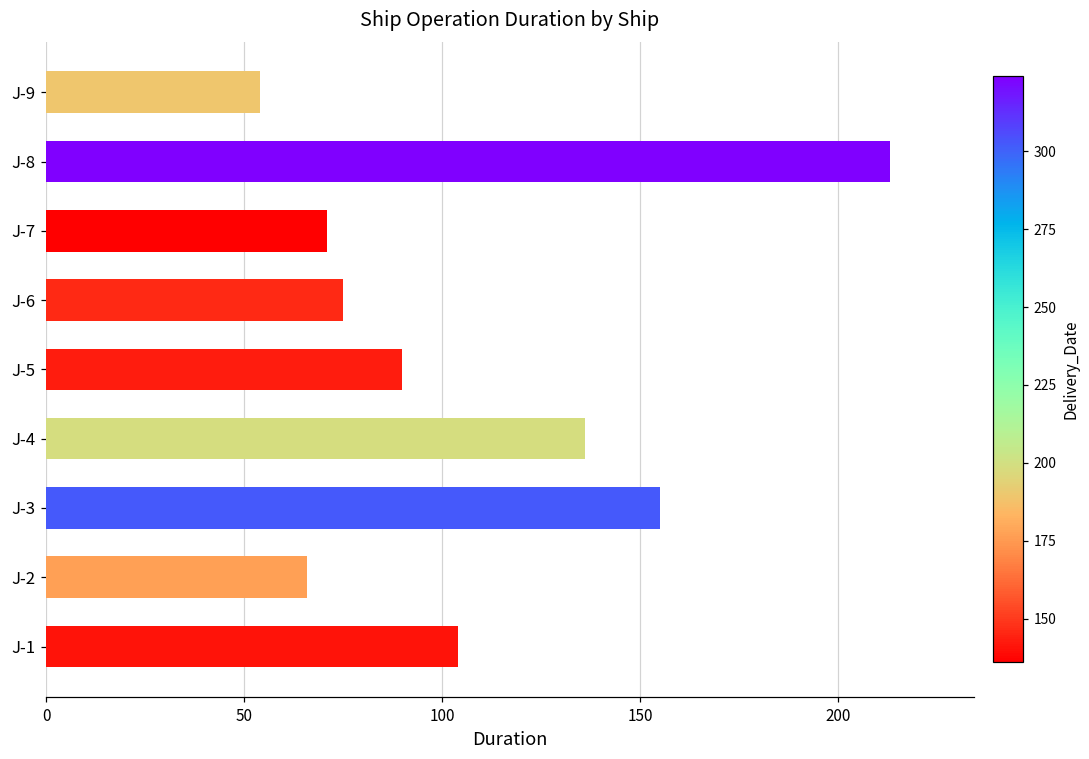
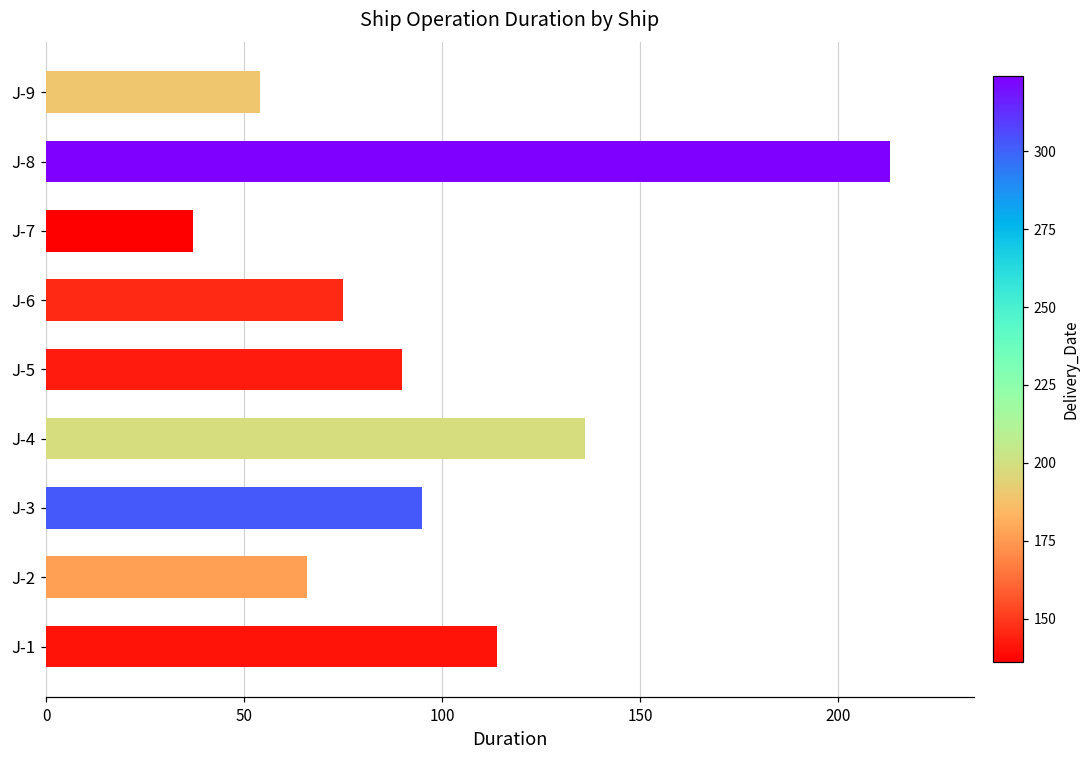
J-7: 71 -> 37
J-3: 155 -> 95
J-1: 104 -> 114
